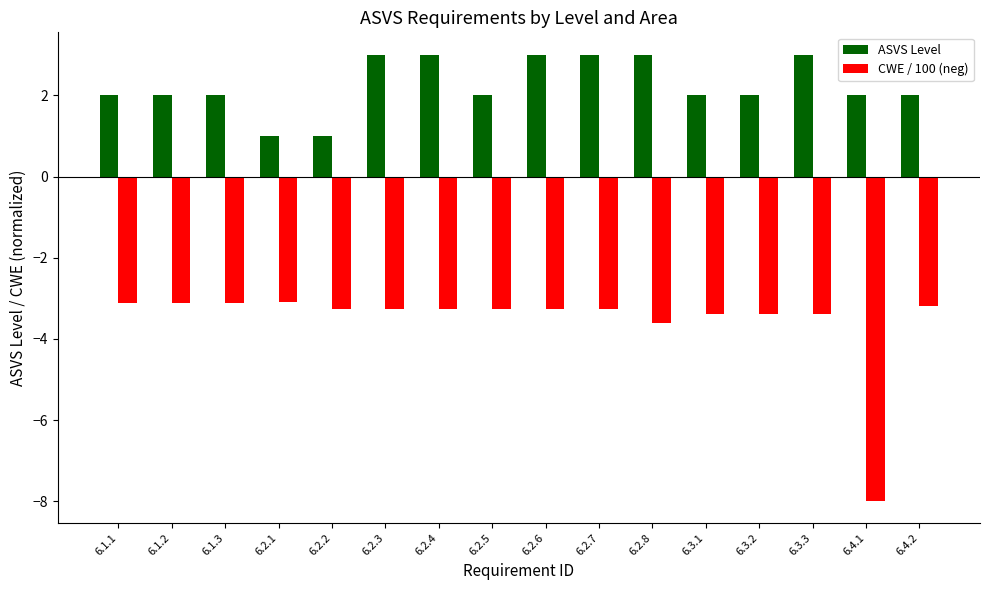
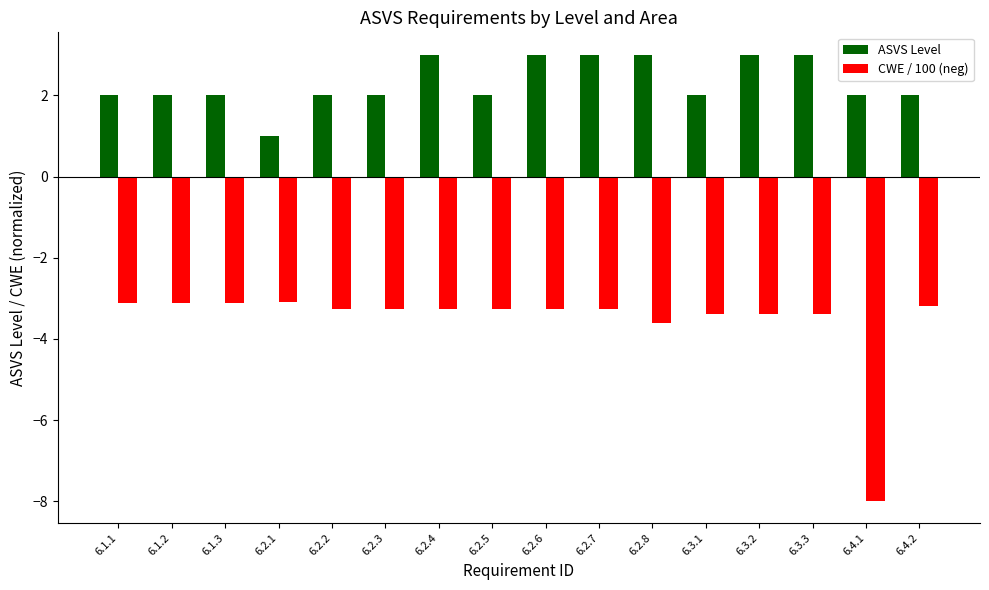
ASVS Level, 6.2.2: 1 -> 2
ASVS Level, 6.2.3: 3 -> 2
ASVS Level, 6.3.2: 2 -> 3
